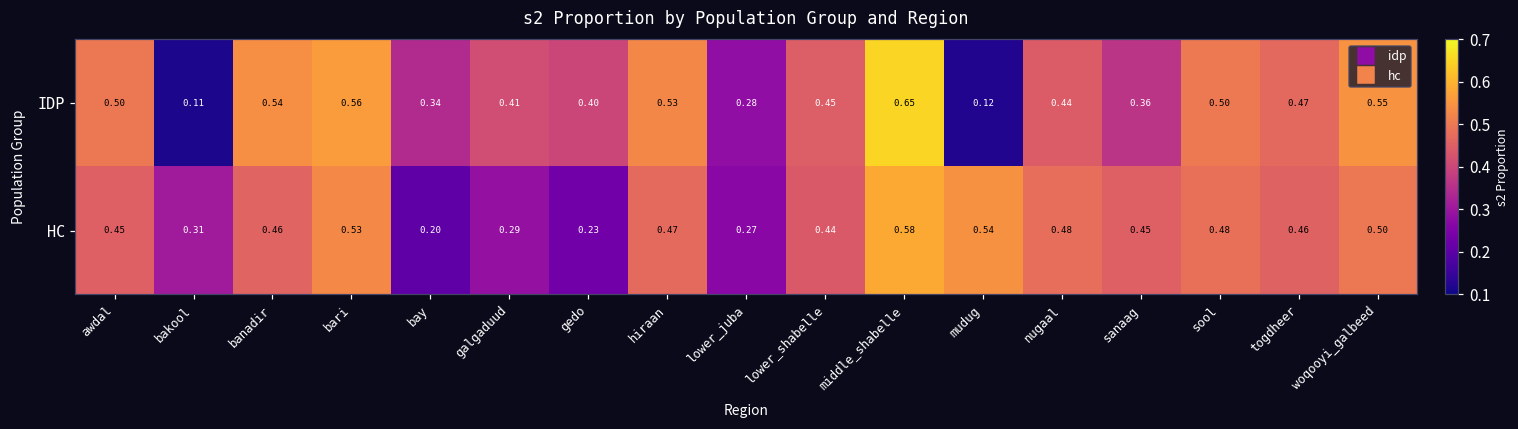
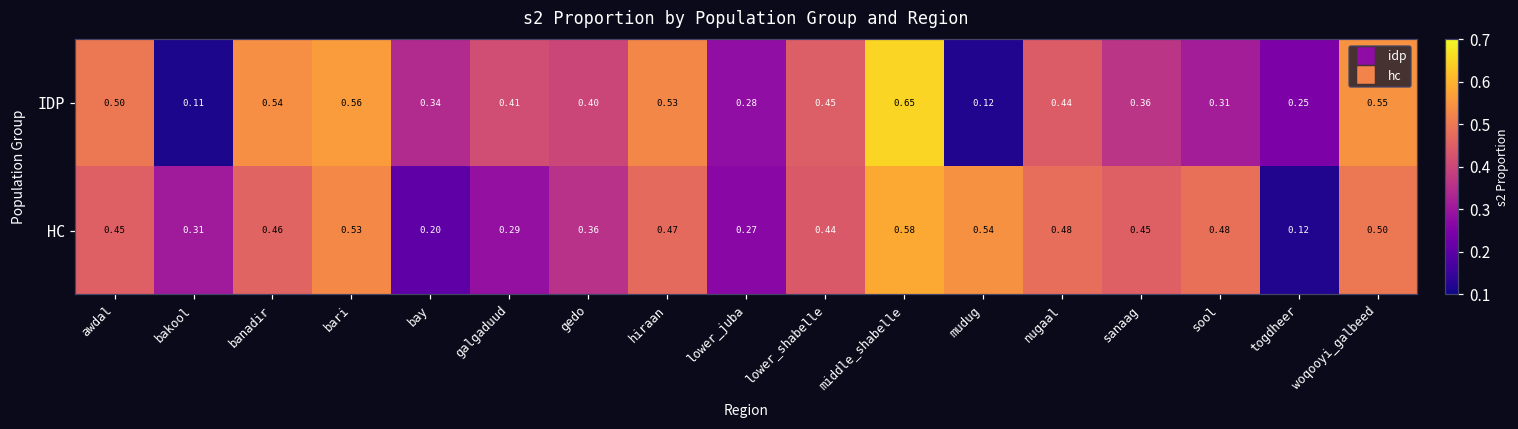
IDP, sool: 0.50 -> 0.31
IDP, togdheer: 0.47 -> 0.25
HC, gedo: 0.23 -> 0.36
HC, togdheer: 0.46 -> 0.12
